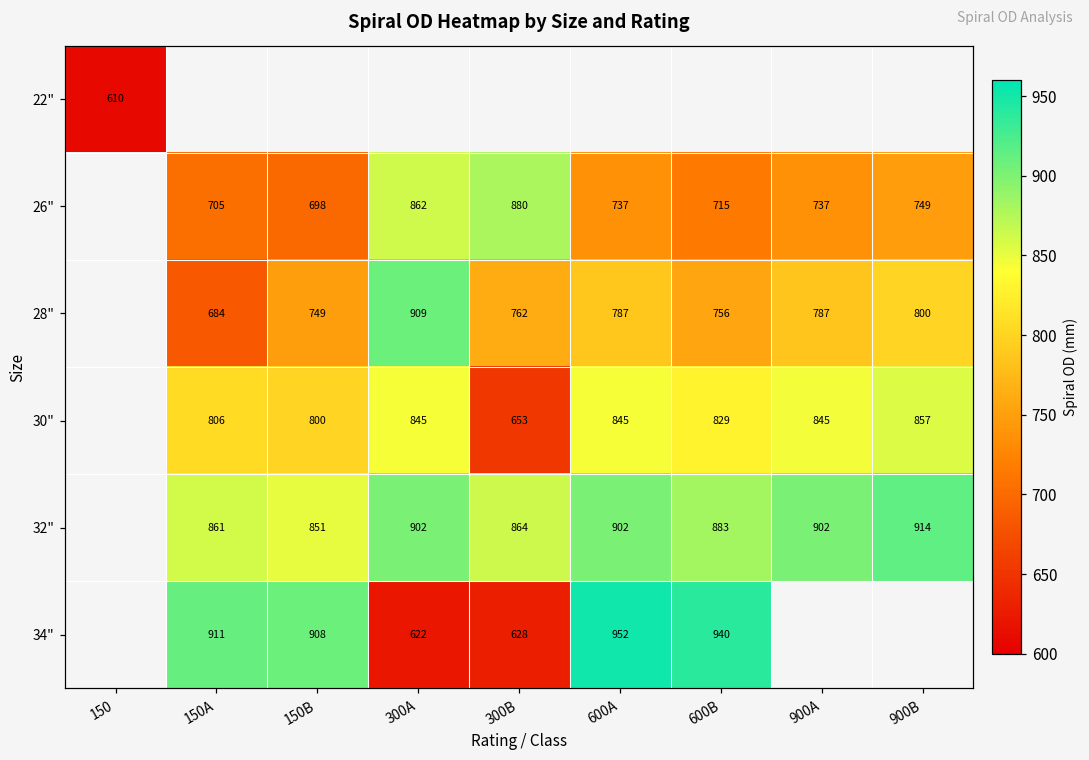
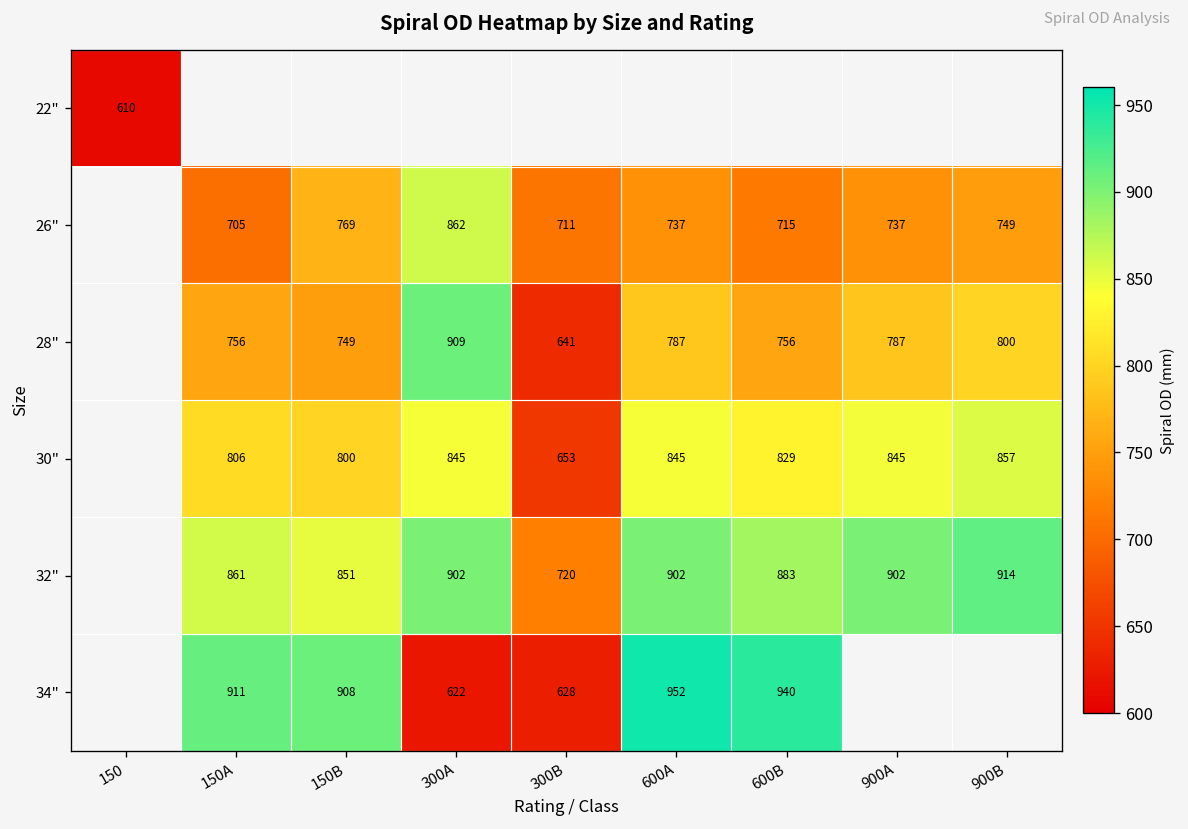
26", 150B: 698 -> 769
26", 300B: 880 -> 711
28", 150A: 684 -> 756
28", 300B: 762 -> 641
32", 300B: 864 -> 720
